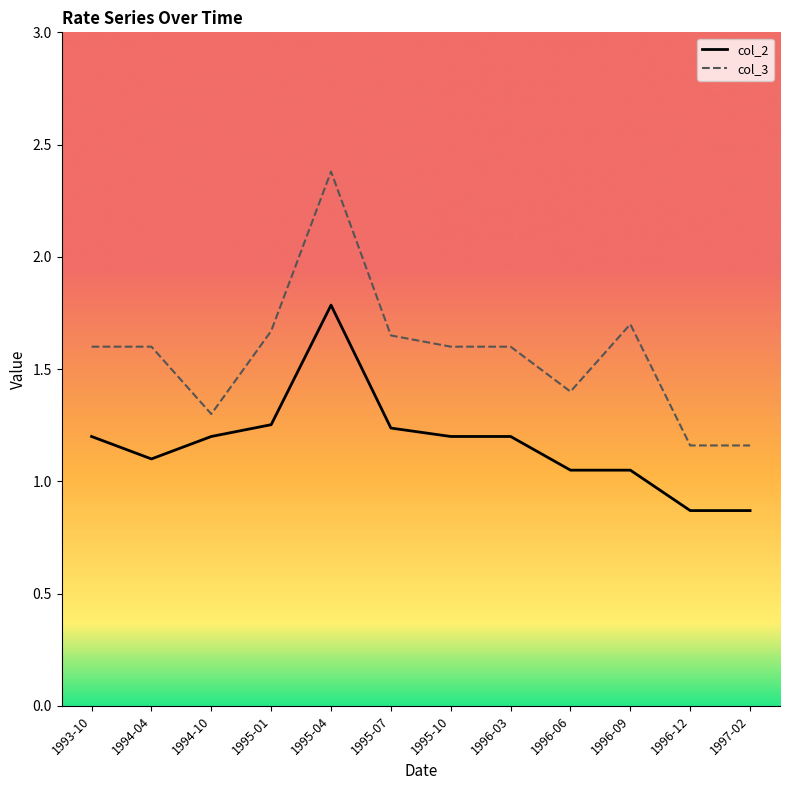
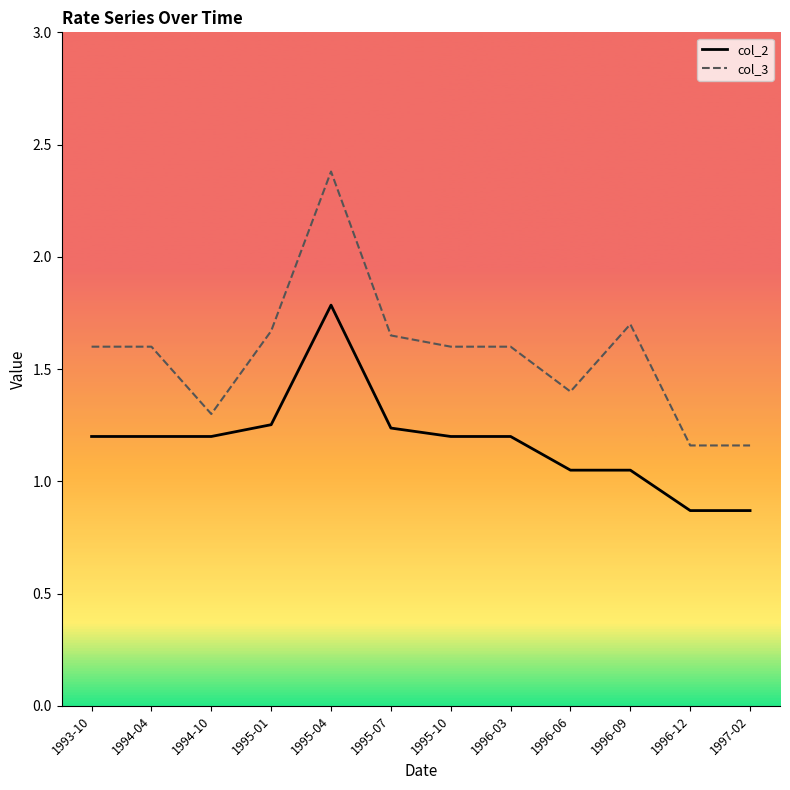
col_2, 1994-04: 1.1 -> 1.2
